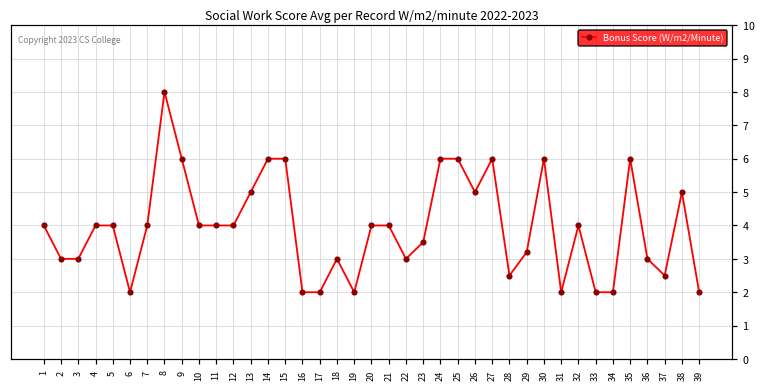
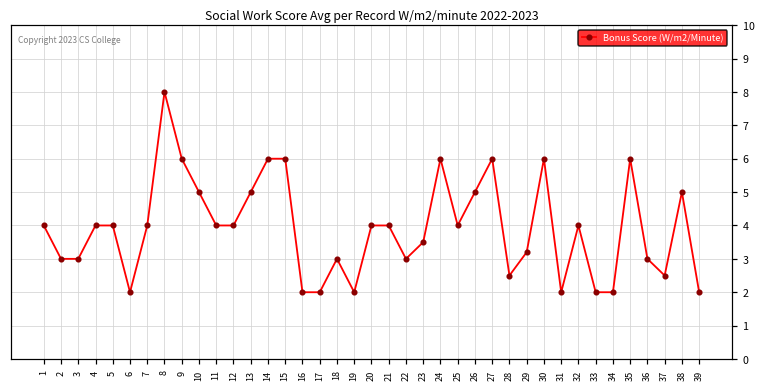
10: 4 -> 5
25: 6 -> 4
